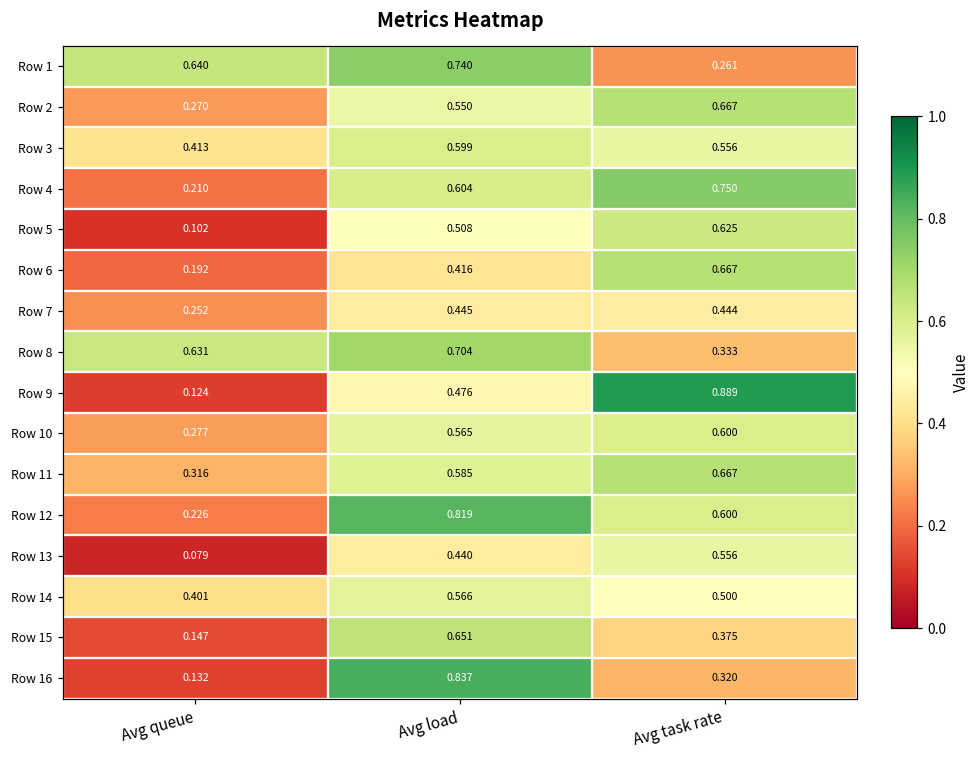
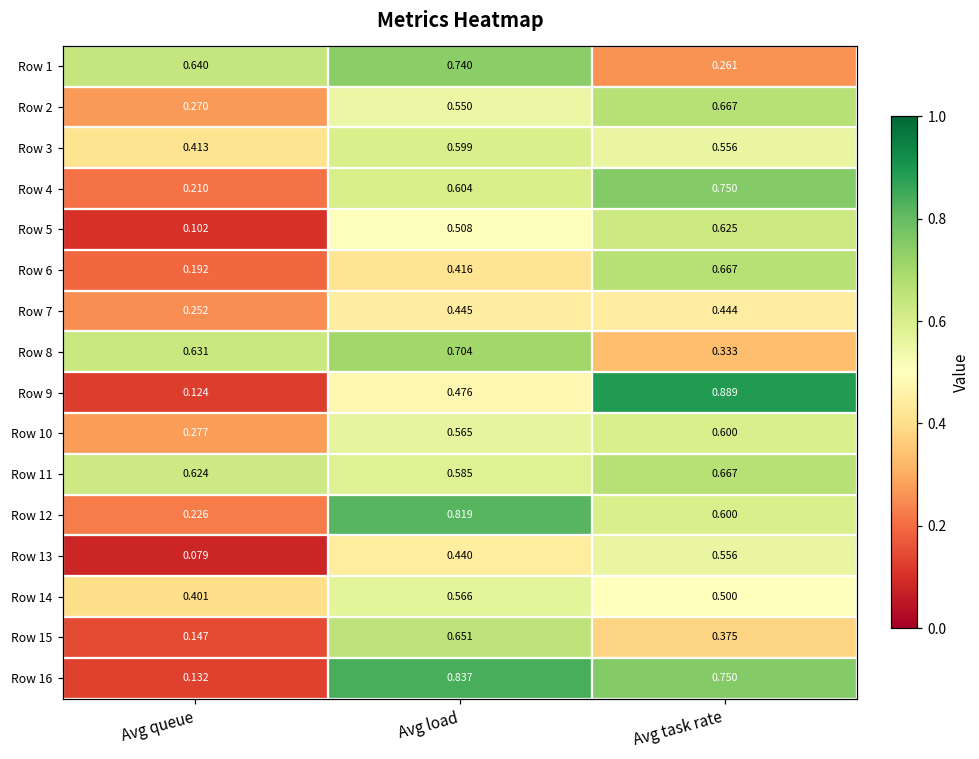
Row 11, Avg queue: 0.316 -> 0.624
Row 16, Avg task rate: 0.320 -> 0.750
